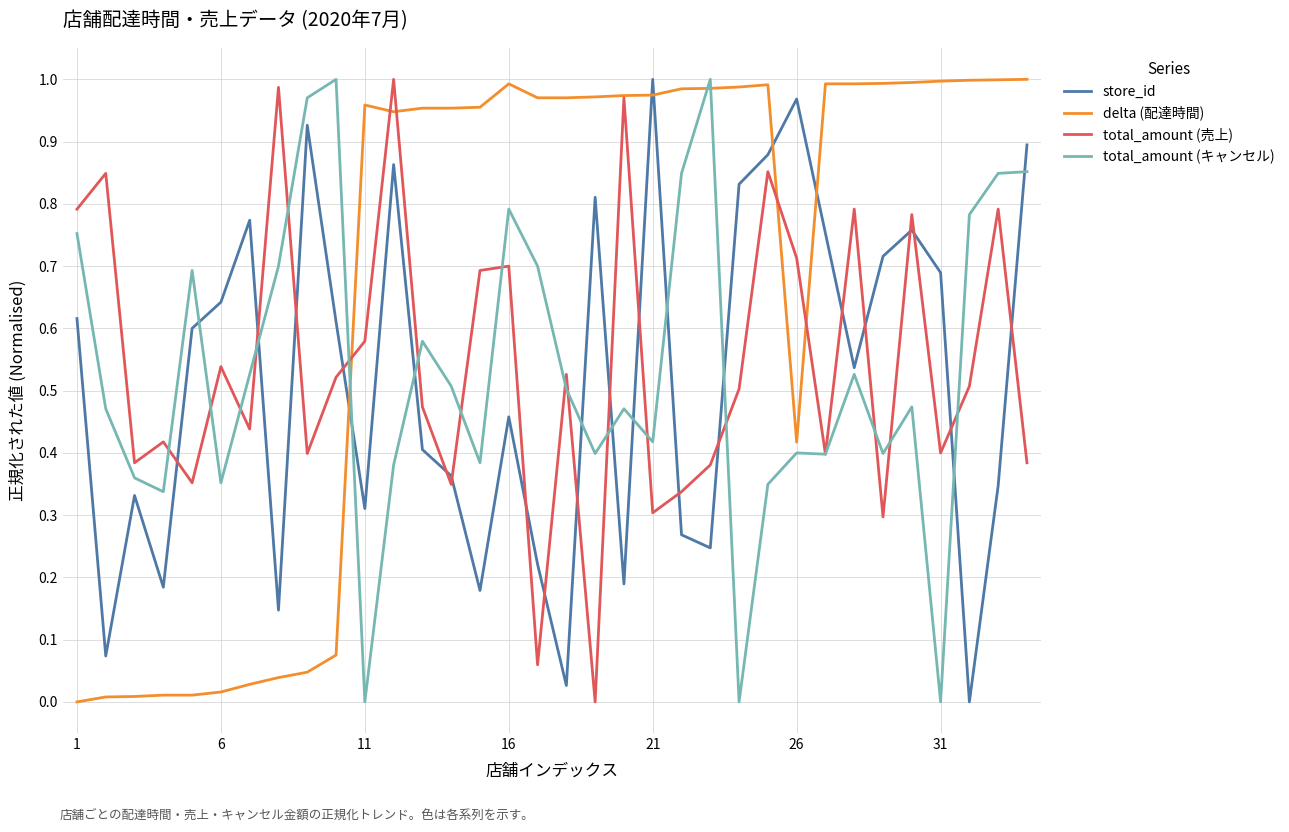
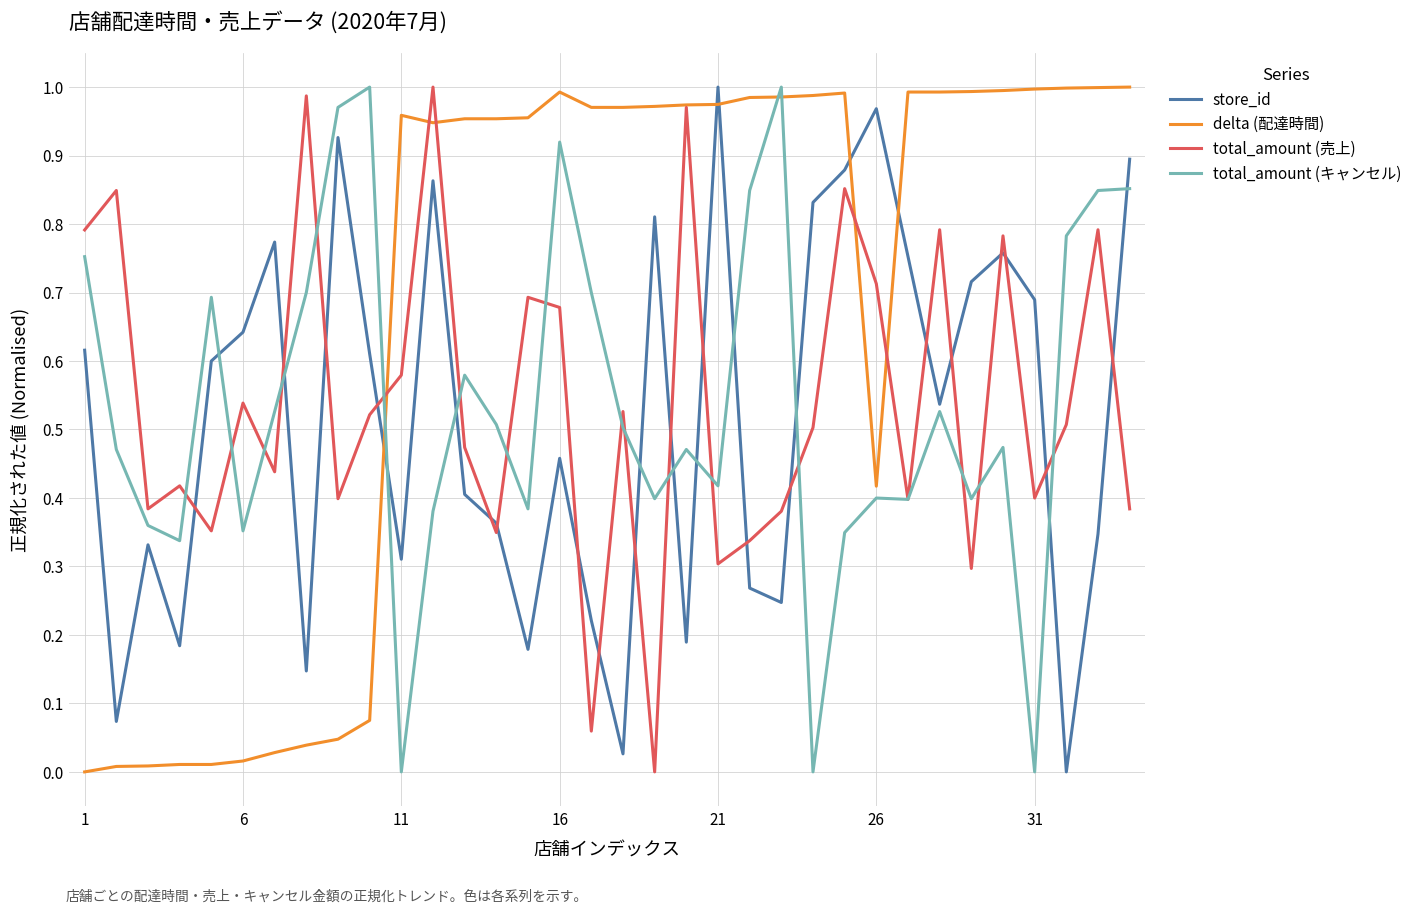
total_amount (売上), 16: 0.70 -> 0.68
total_amount (キャンセル), 16: 0.79 -> 0.92
